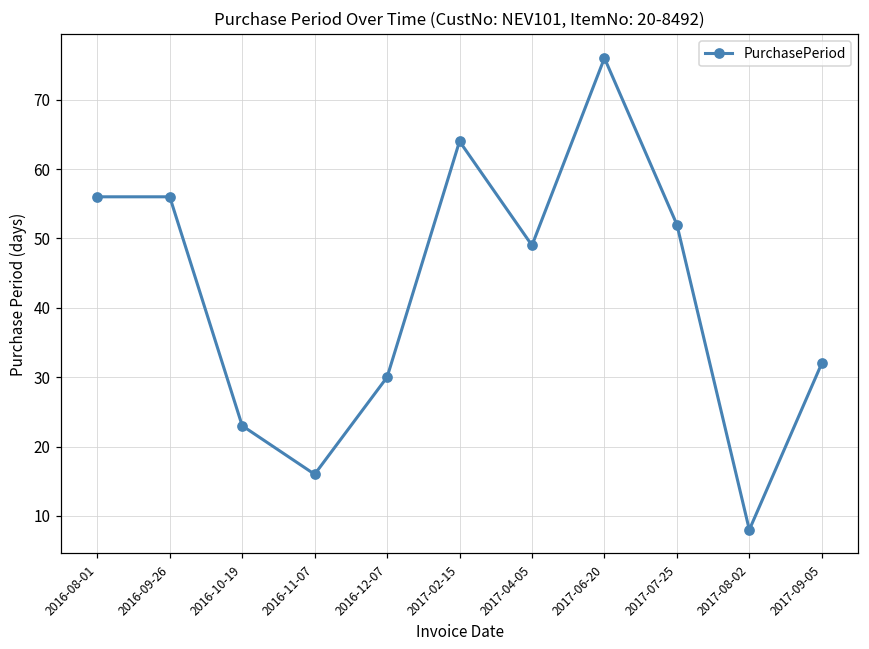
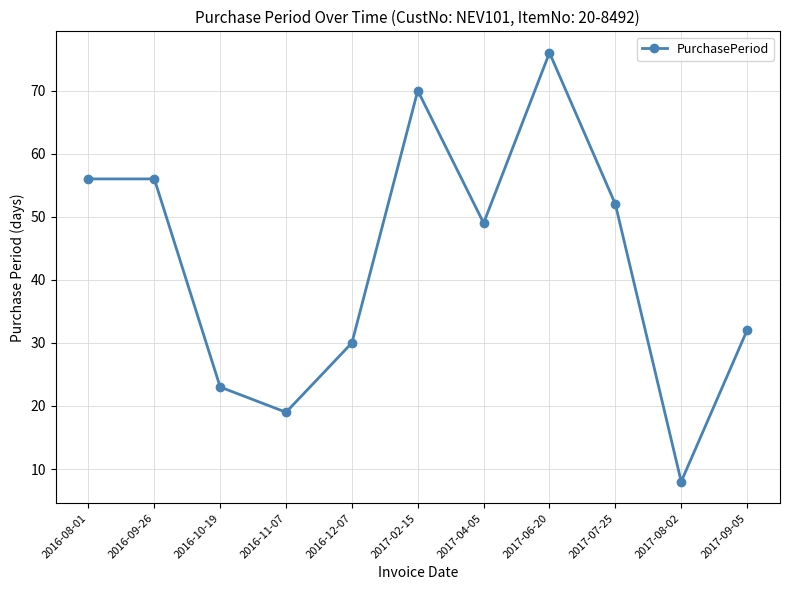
2016-11-07: 16 -> 19
2017-02-15: 64 -> 70
